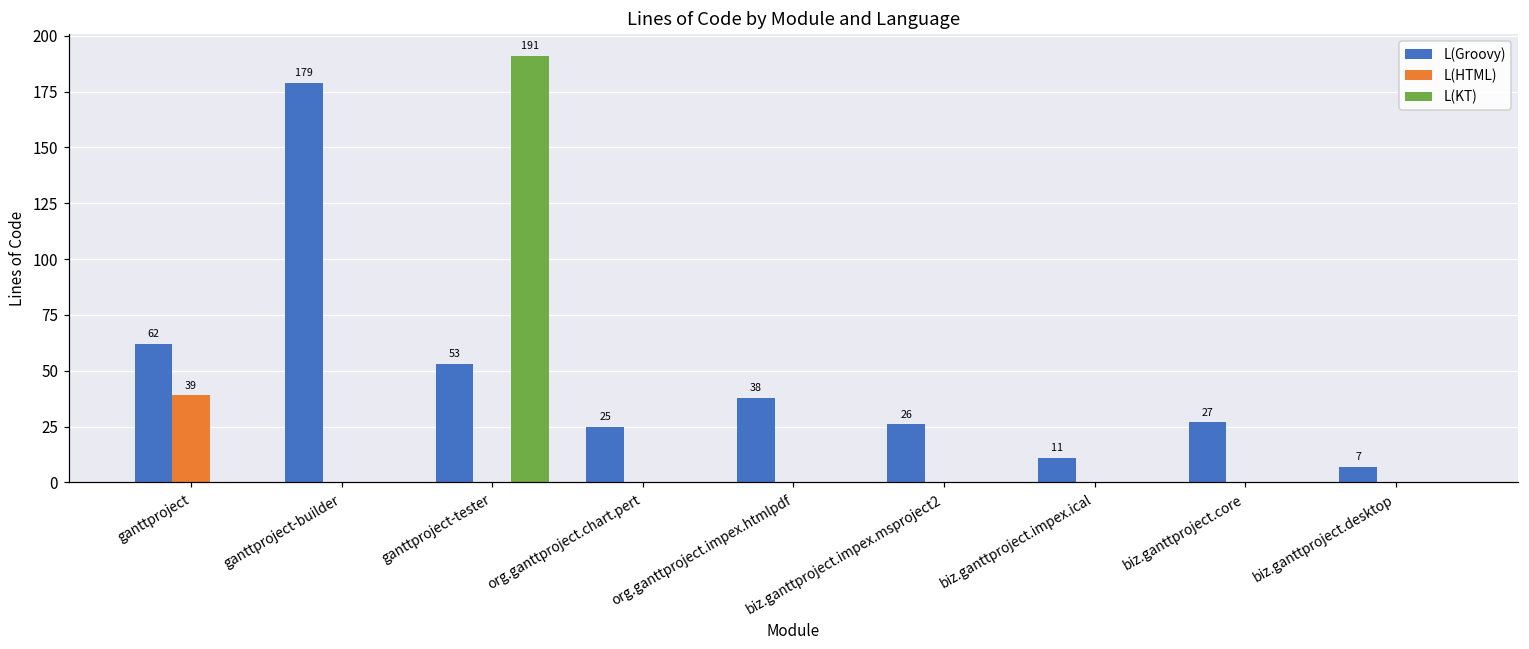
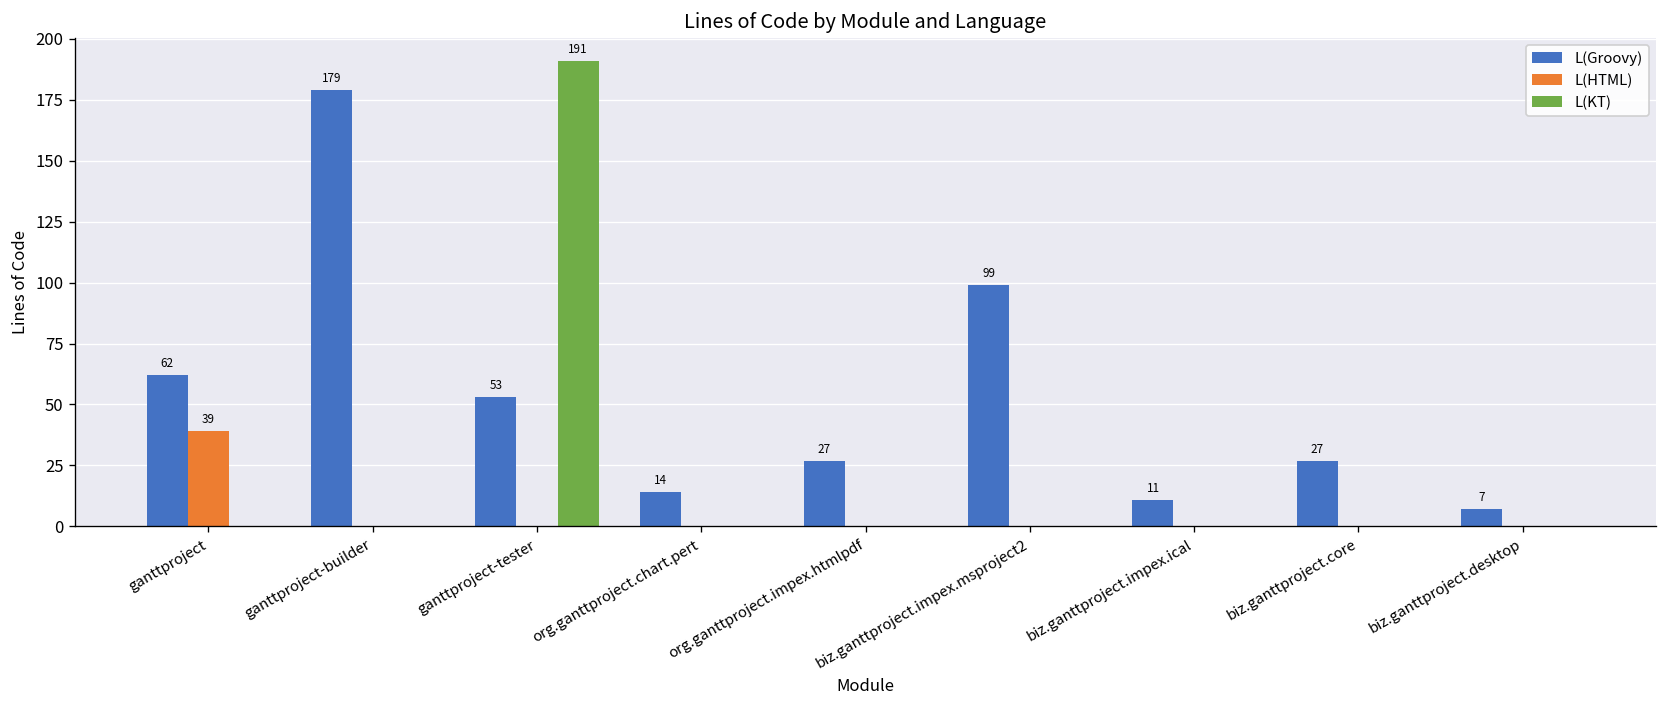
L(Groovy), org.ganttproject.chart.pert: 25 -> 14
L(Groovy), org.ganttproject.impex.htmlpdf: 38 -> 27
L(Groovy), biz.ganttproject.impex.msproject2: 26 -> 99
